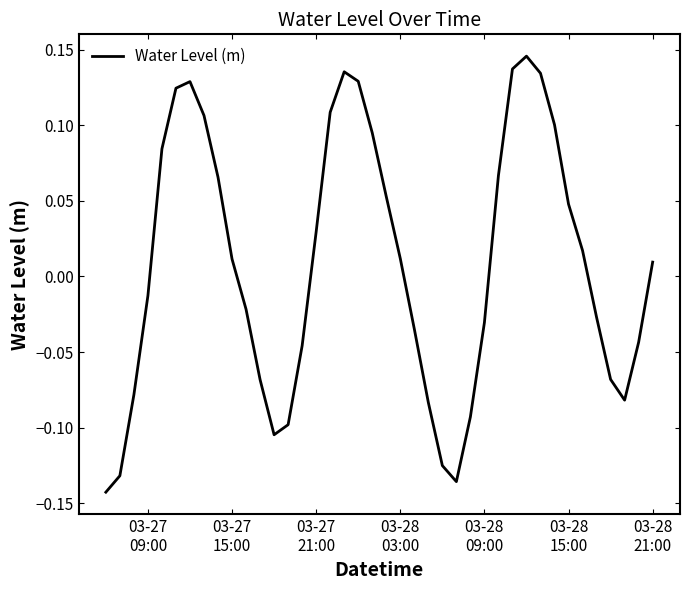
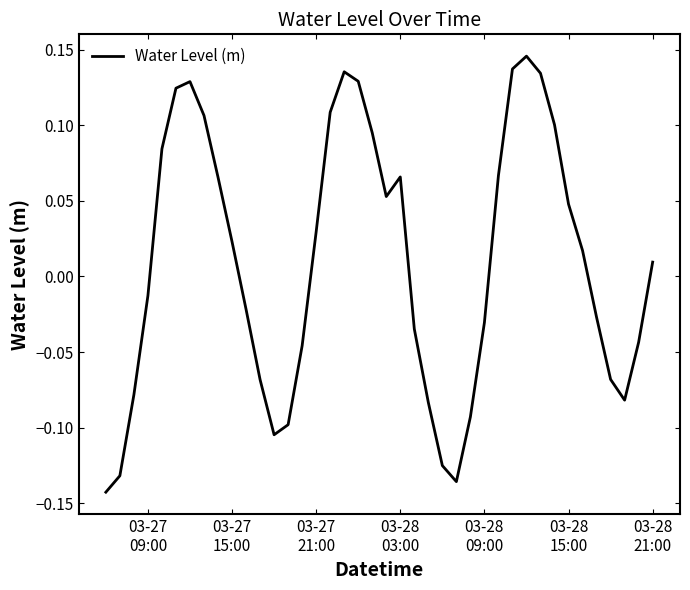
03-27 15:00: 0.012 -> 0.023
03-28 03:00: 0.012 -> 0.066
